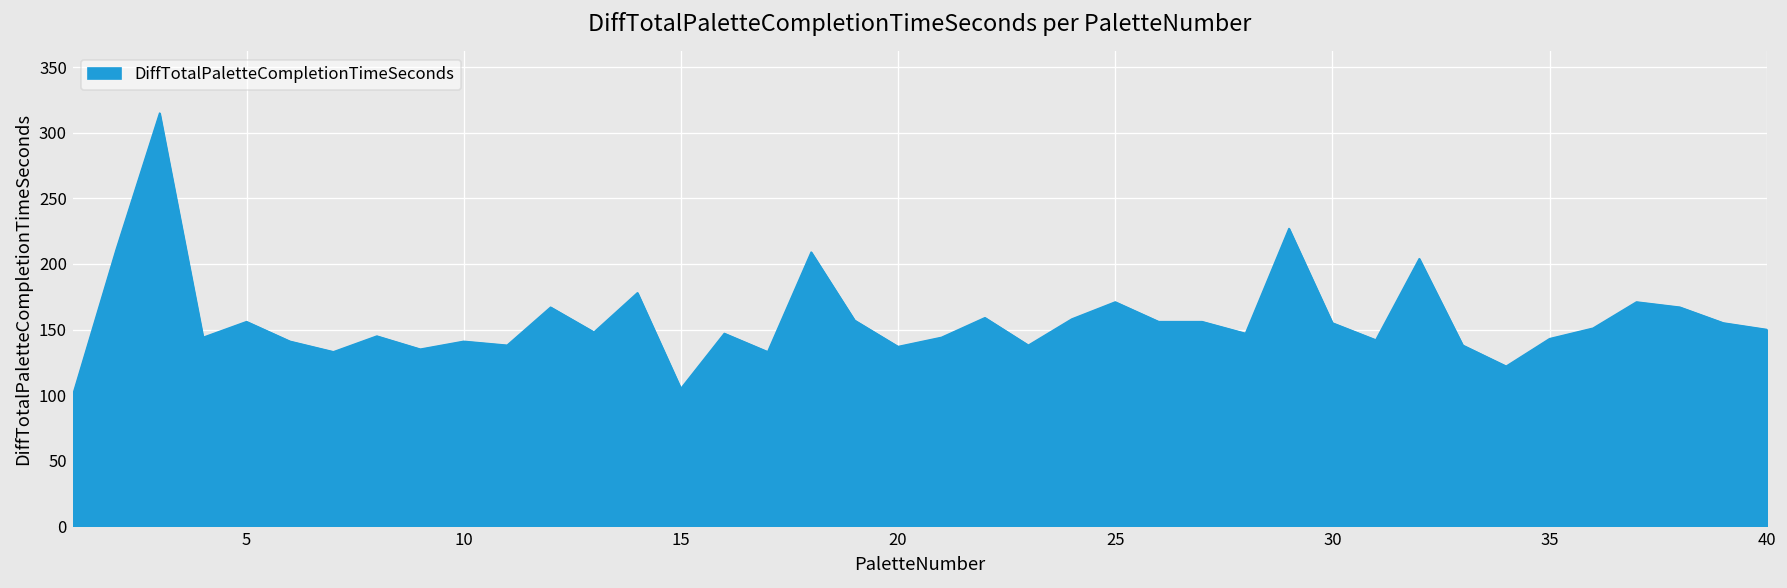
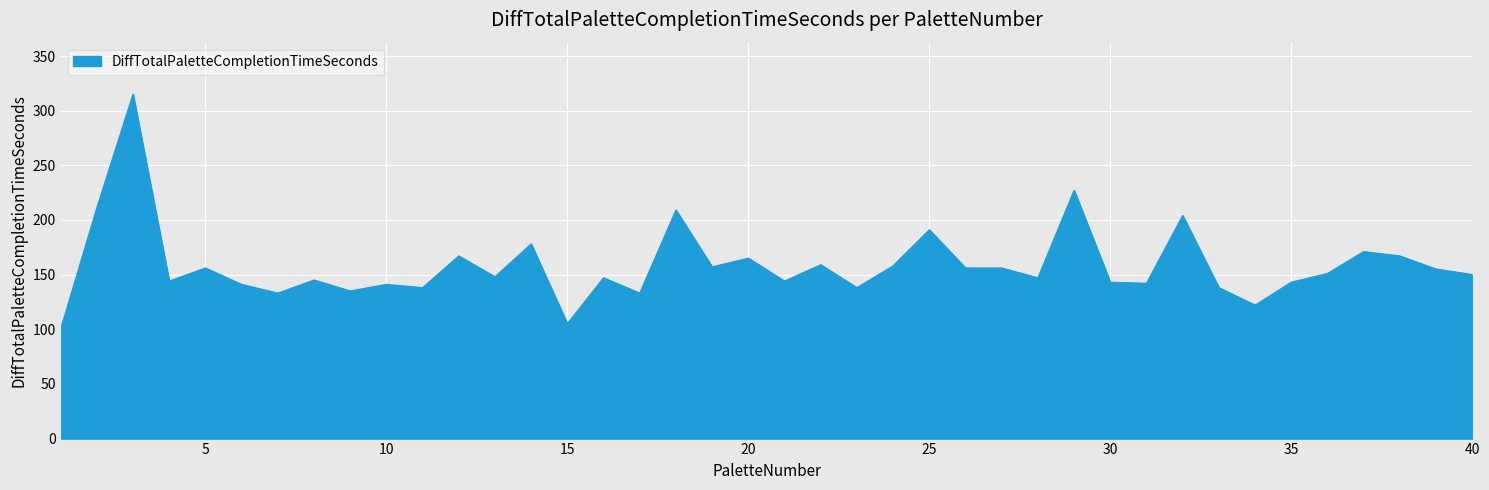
20: 137 -> 165
25: 171 -> 191
30: 155 -> 143
